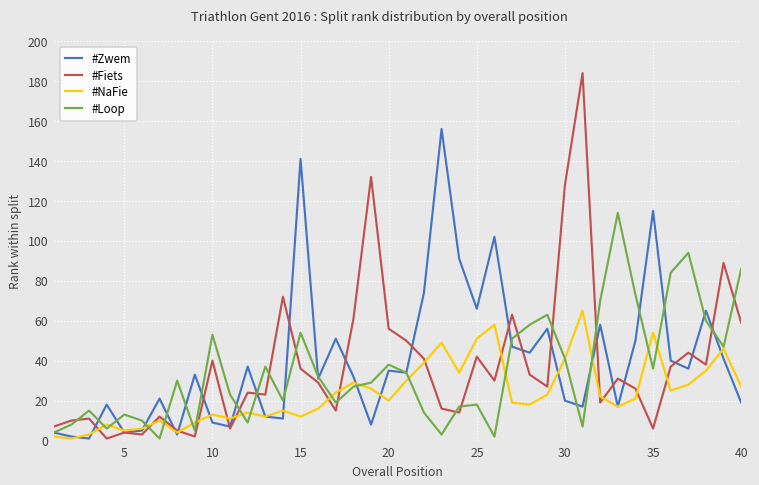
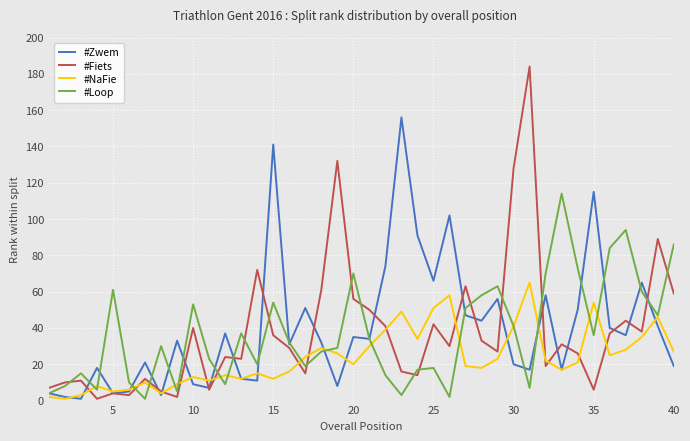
#Loop, 5: 13 -> 61
#Loop, 20: 38 -> 70
